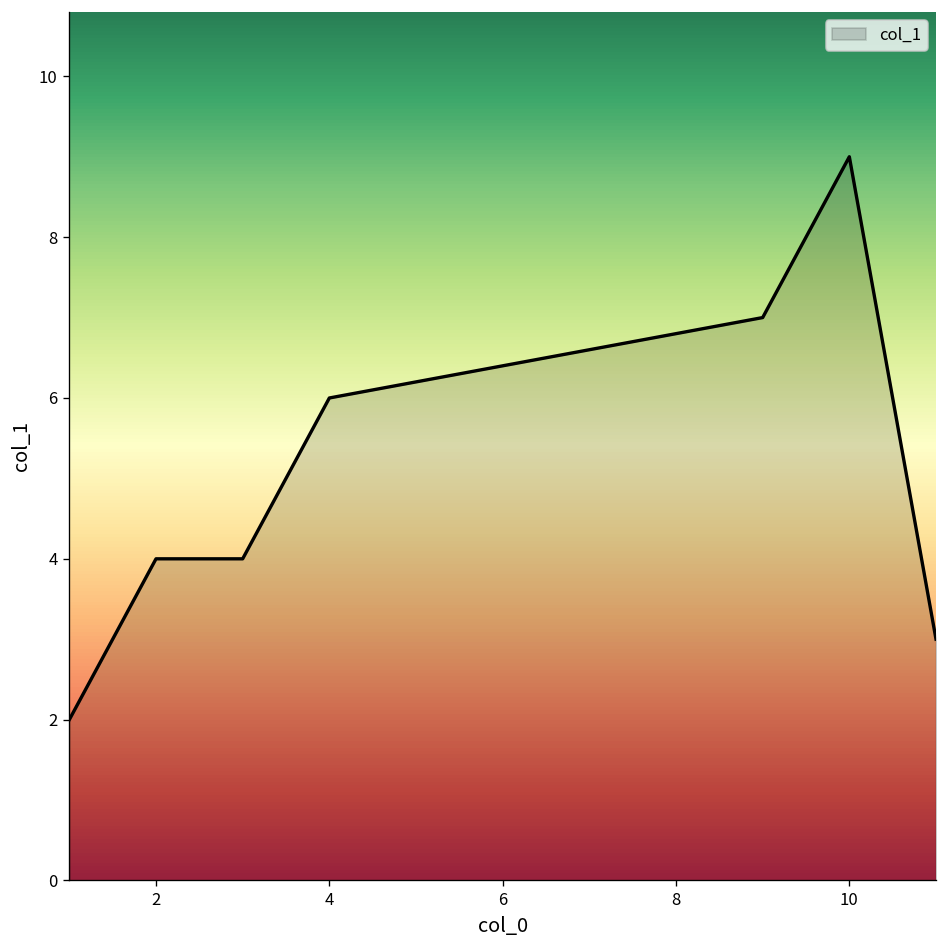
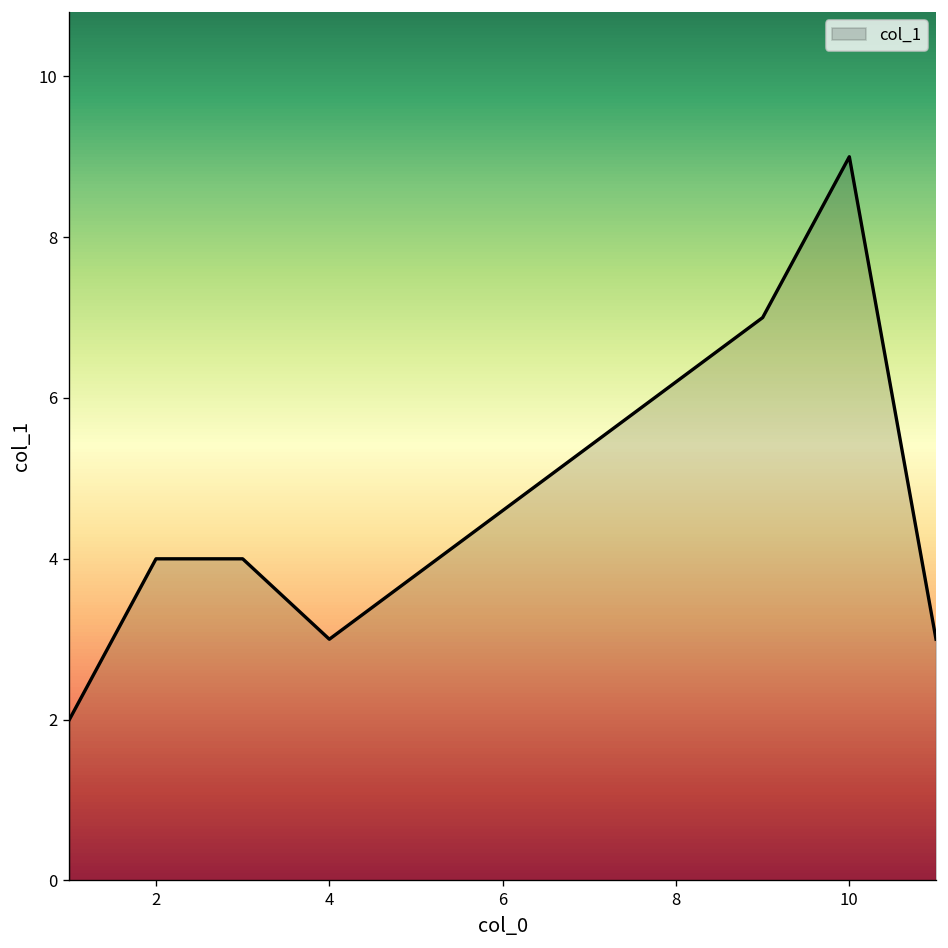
4: 6 -> 3
